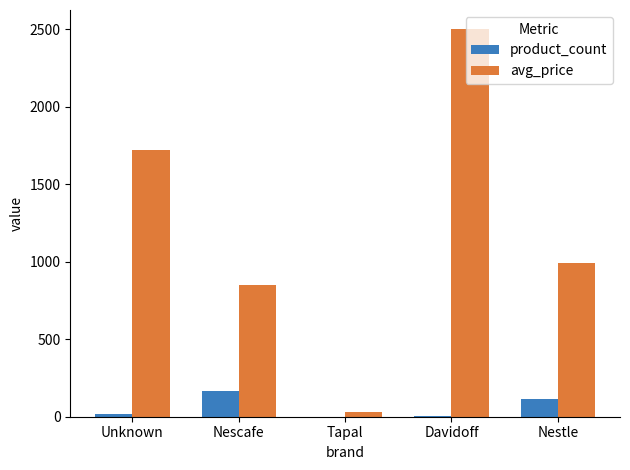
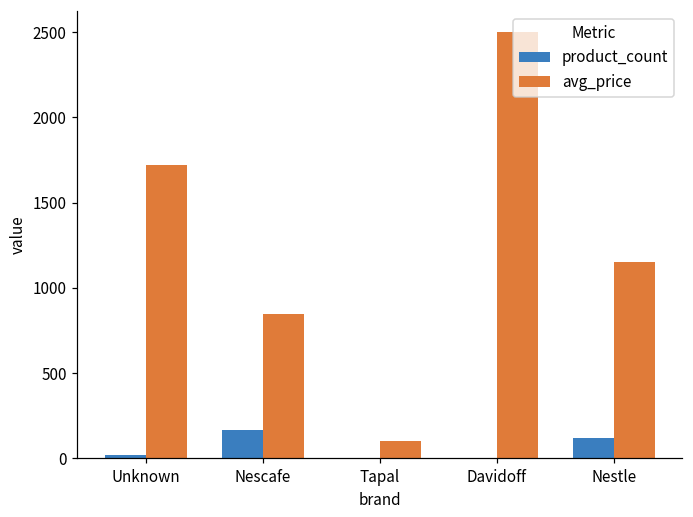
avg_price, Tapal: 30 -> 100
avg_price, Nestle: 990 -> 1150
